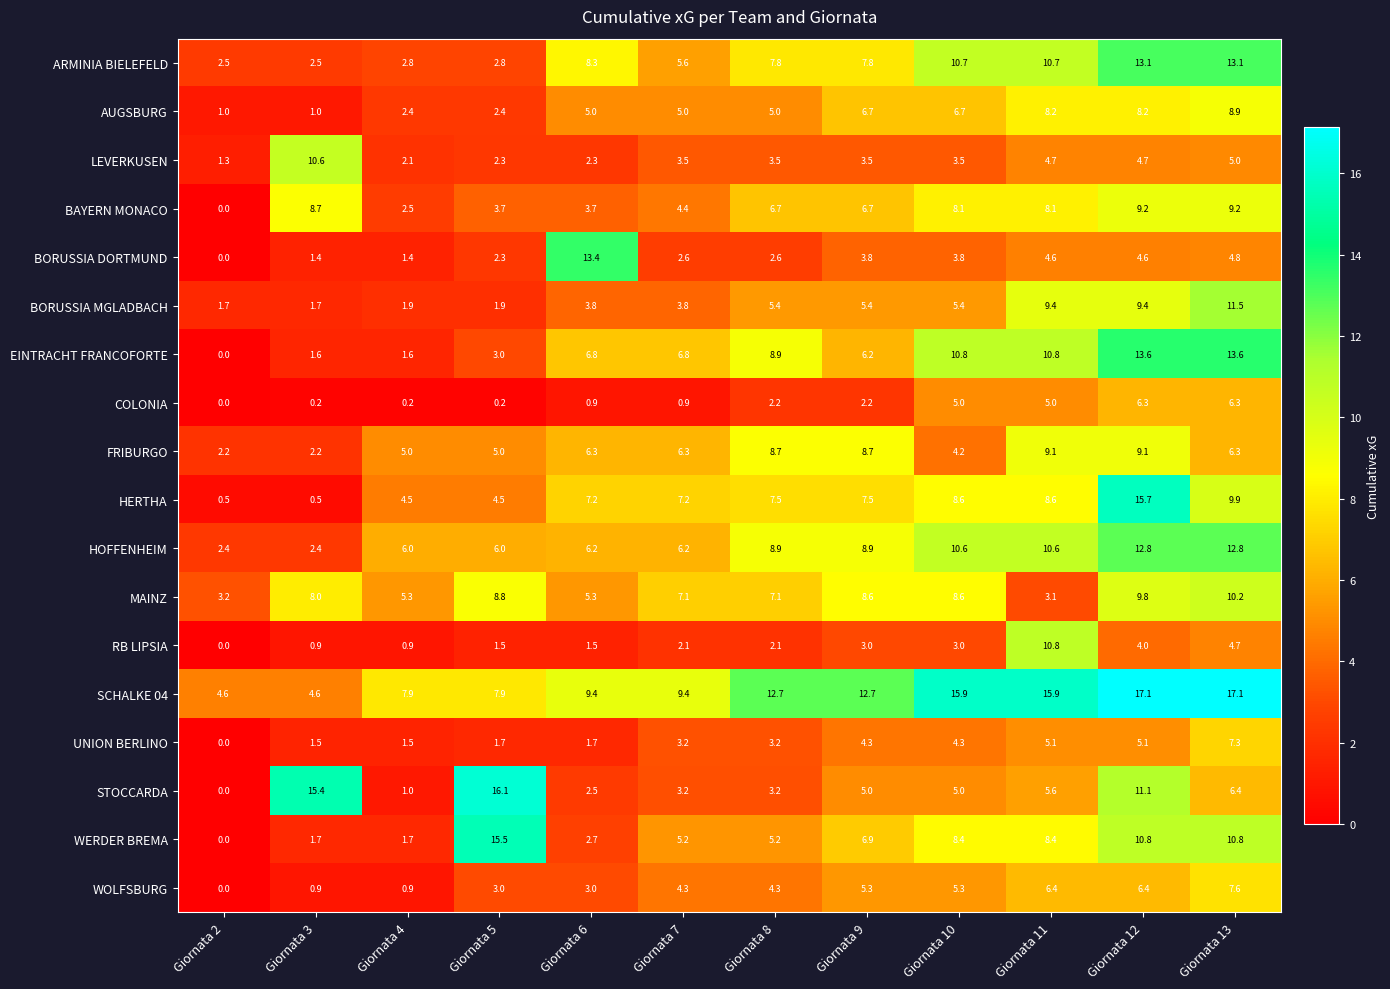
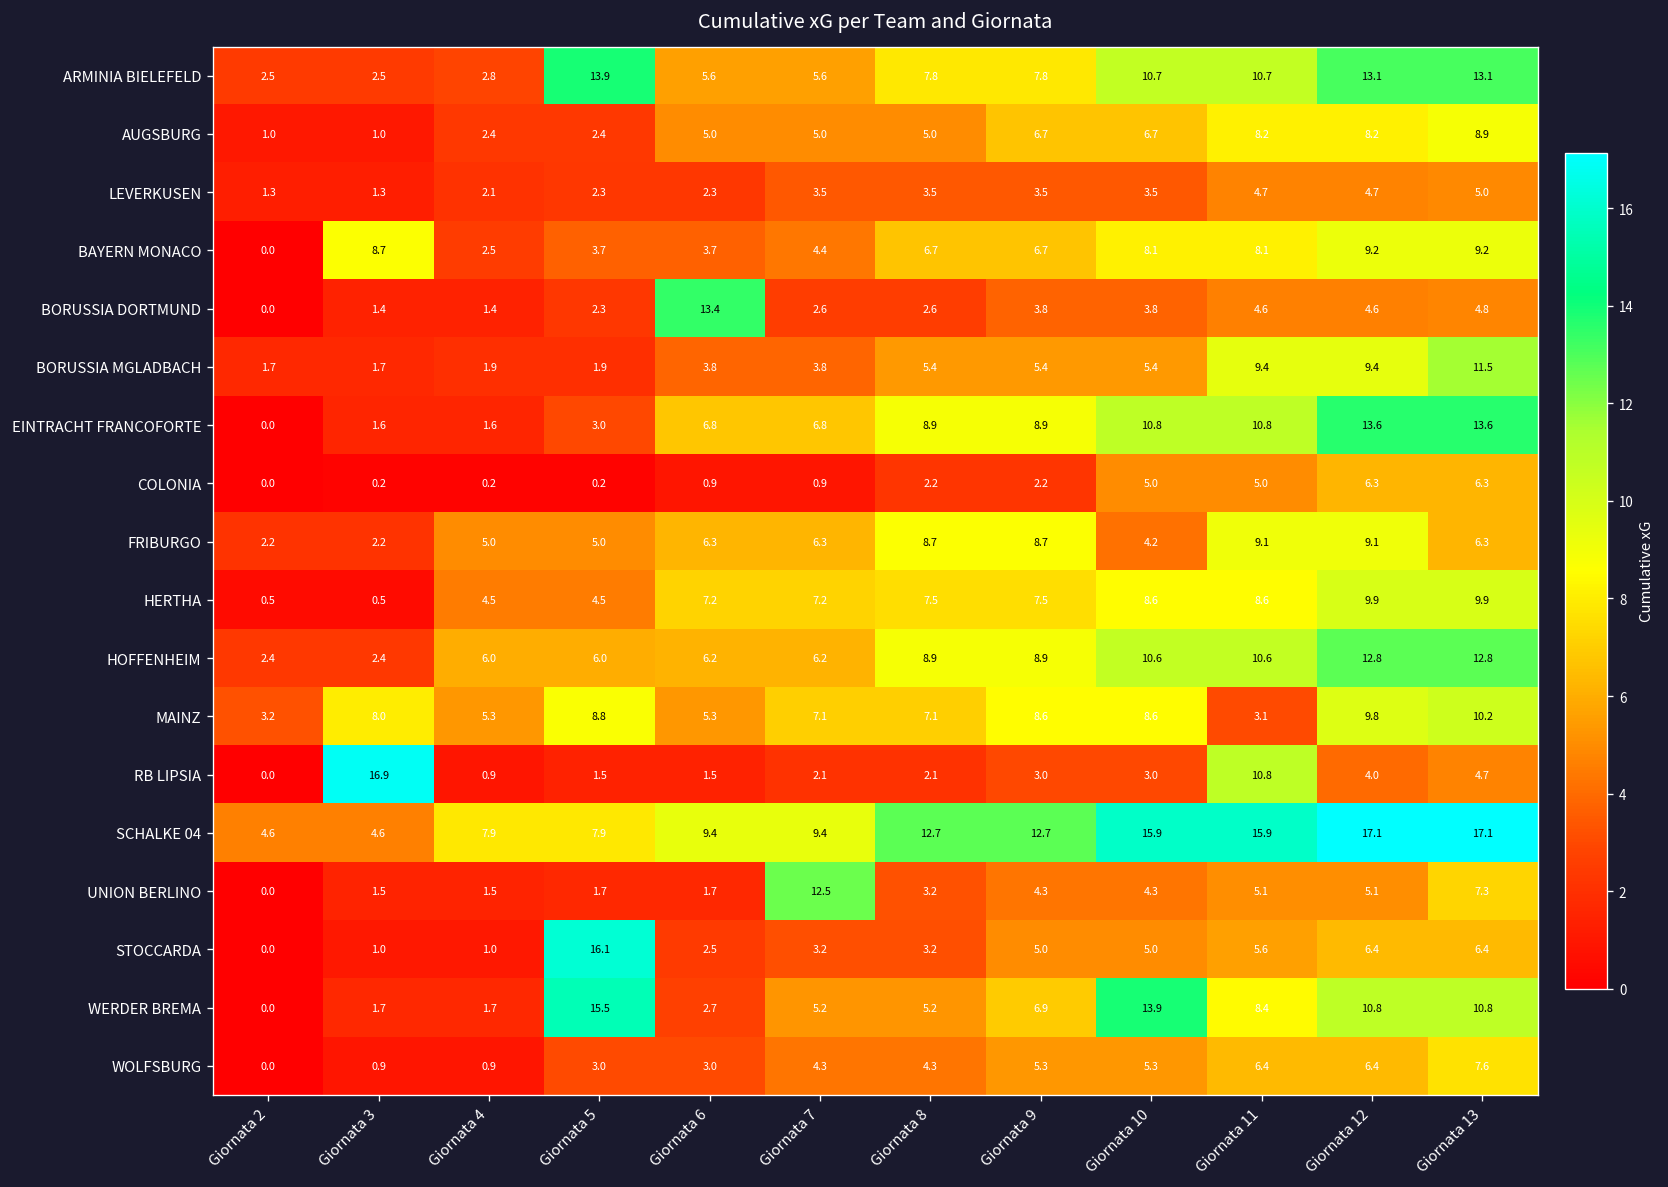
ARMINIA BIELEFELD, Giornata 5: 2.8 -> 13.9
ARMINIA BIELEFELD, Giornata 6: 8.3 -> 5.6
LEVERKUSEN, Giornata 3: 10.6 -> 1.3
EINTRACHT FRANCOFORTE, Giornata 9: 6.2 -> 8.9
HERTHA, Giornata 12: 15.7 -> 9.9
RB LIPSIA, Giornata 3: 0.9 -> 16.9
UNION BERLINO, Giornata 7: 3.2 -> 12.5
STOCCARDA, Giornata 3: 15.4 -> 1.0
STOCCARDA, Giornata 12: 11.1 -> 6.4
WERDER BREMA, Giornata 10: 8.4 -> 13.9
